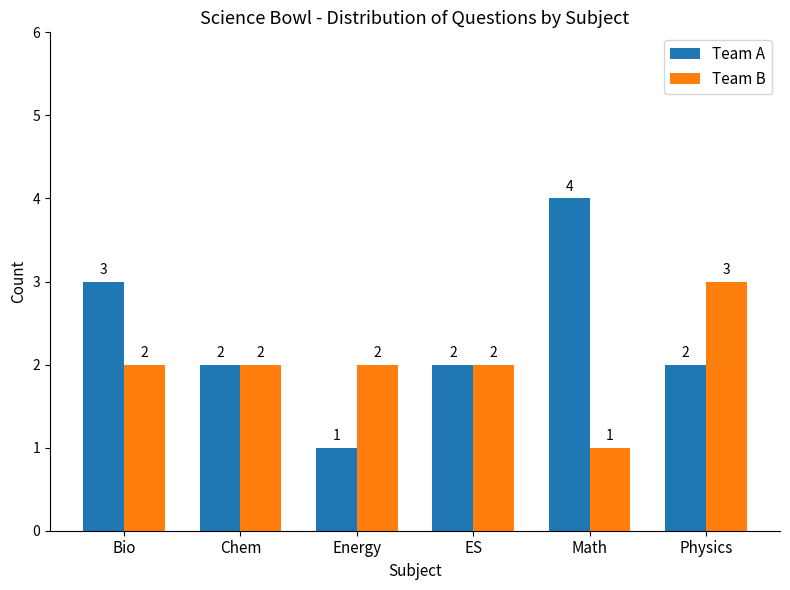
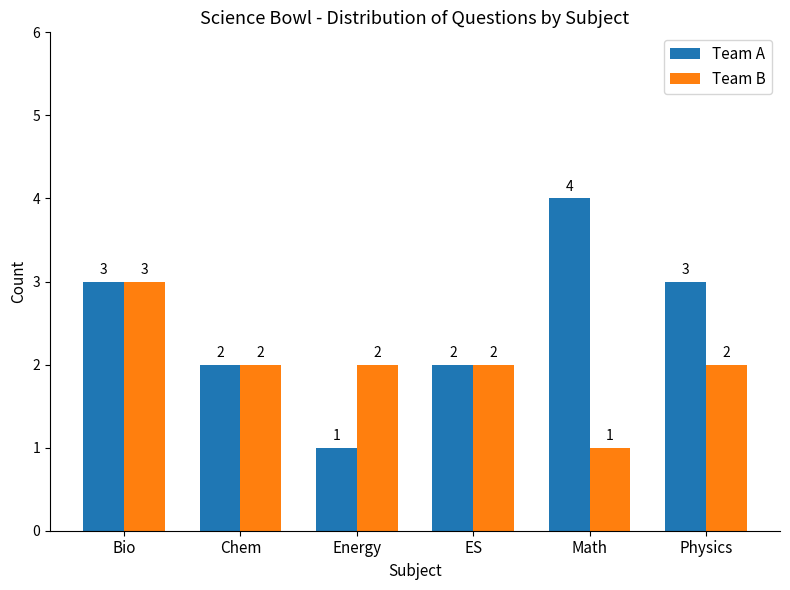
Team B, Bio: 2 -> 3
Team A, Physics: 2 -> 3
Team B, Physics: 3 -> 2
